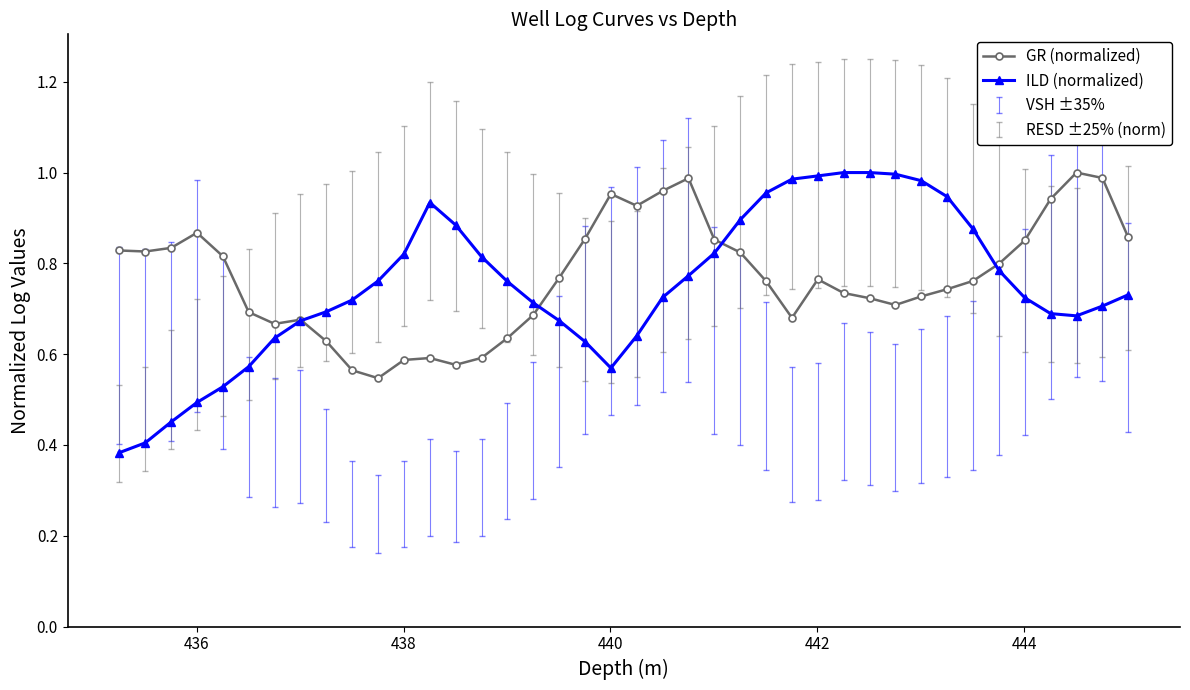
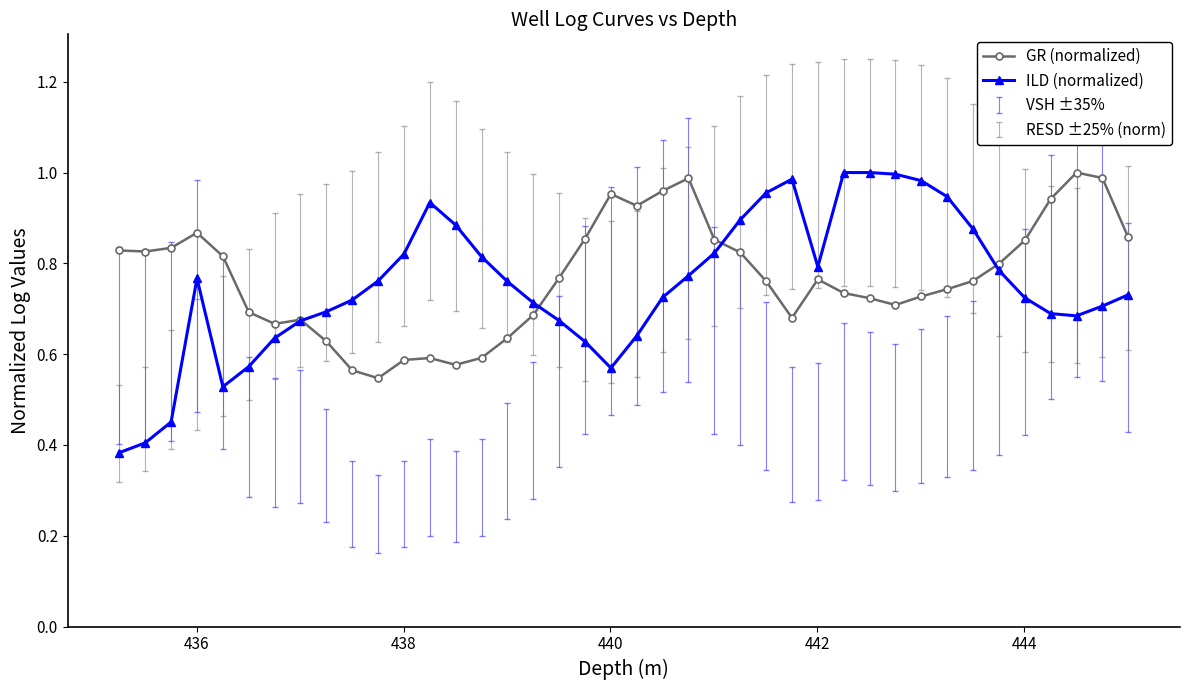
ILD (normalized), 436: 0.49 -> 0.77
ILD (normalized), 442: 0.99 -> 0.79
